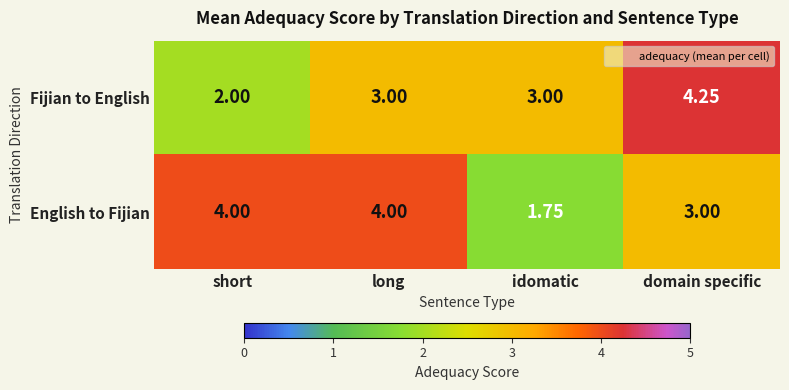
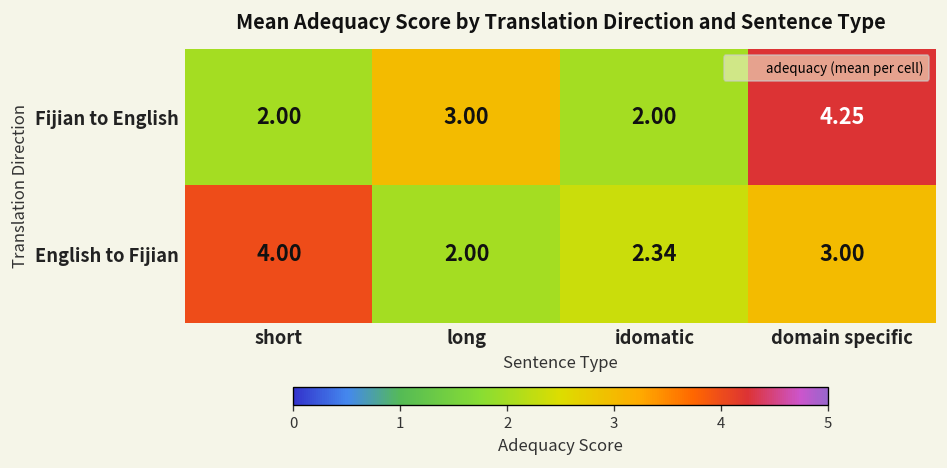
Fijian to English, idomatic: 3.00 -> 2.00
English to Fijian, long: 4.00 -> 2.00
English to Fijian, idomatic: 1.75 -> 2.34
